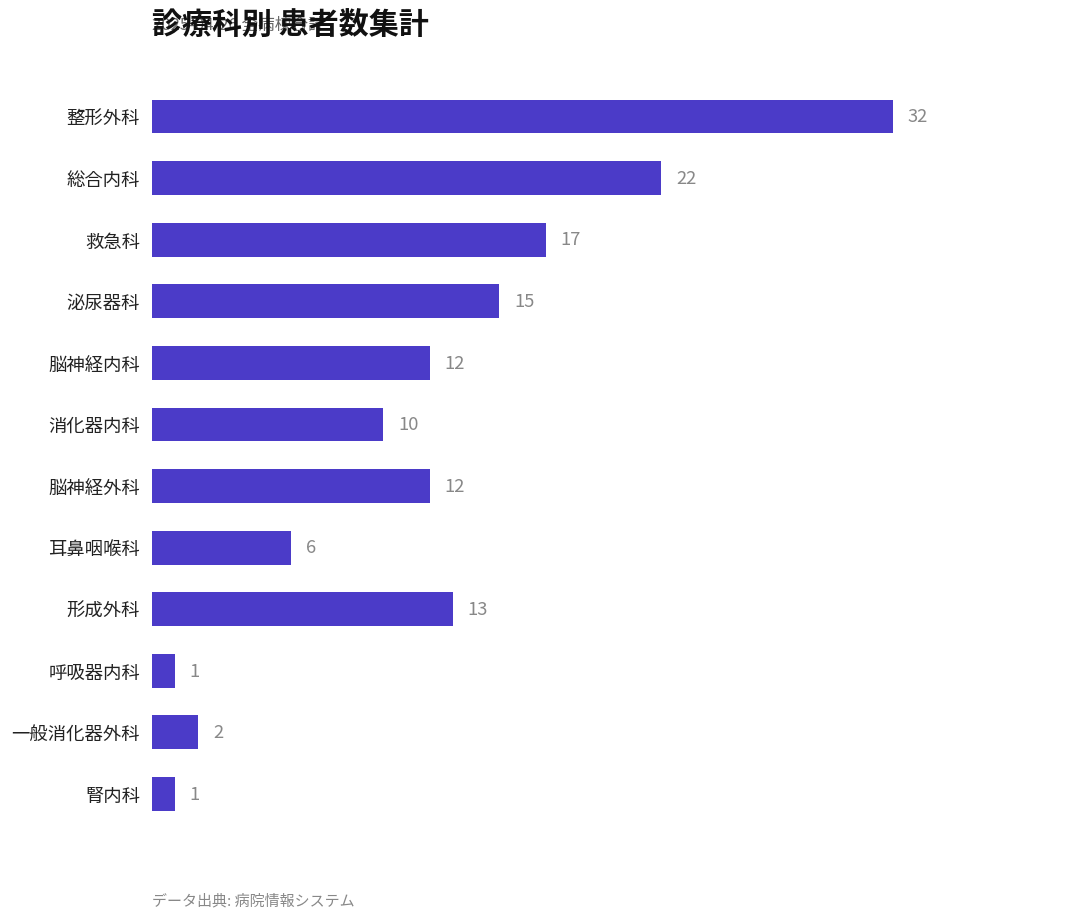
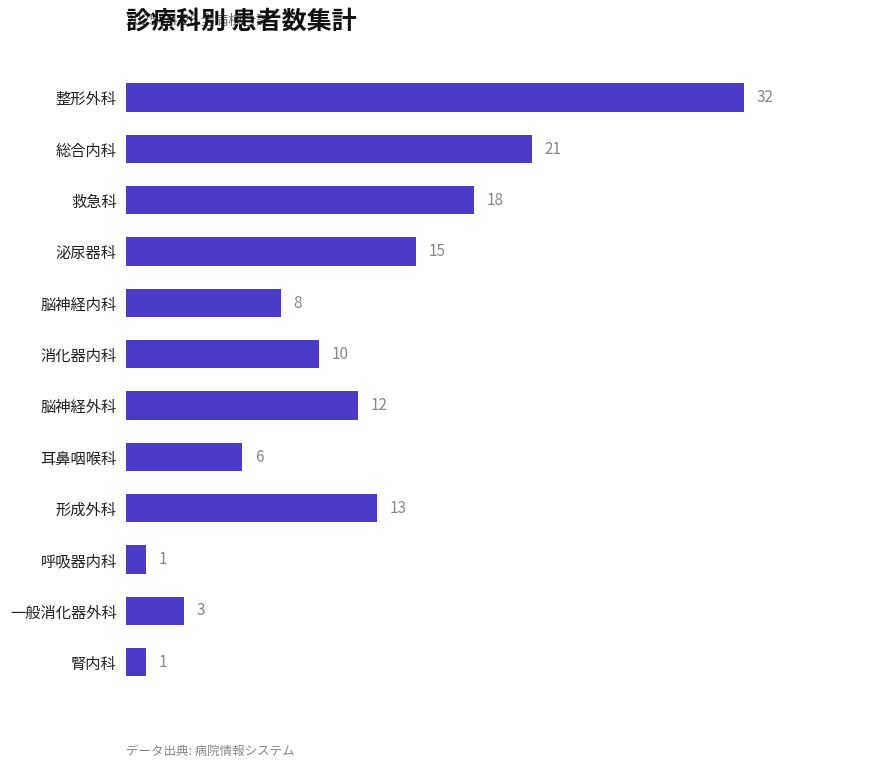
総合内科: 22 -> 21
救急科: 17 -> 18
脳神経内科: 12 -> 8
一般消化器外科: 2 -> 3
